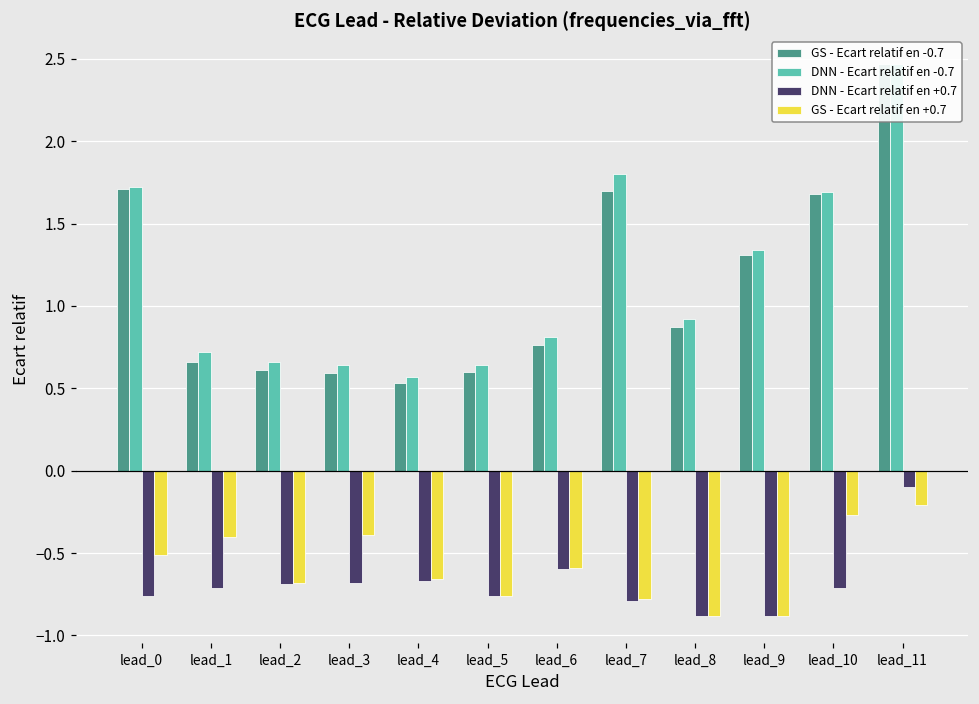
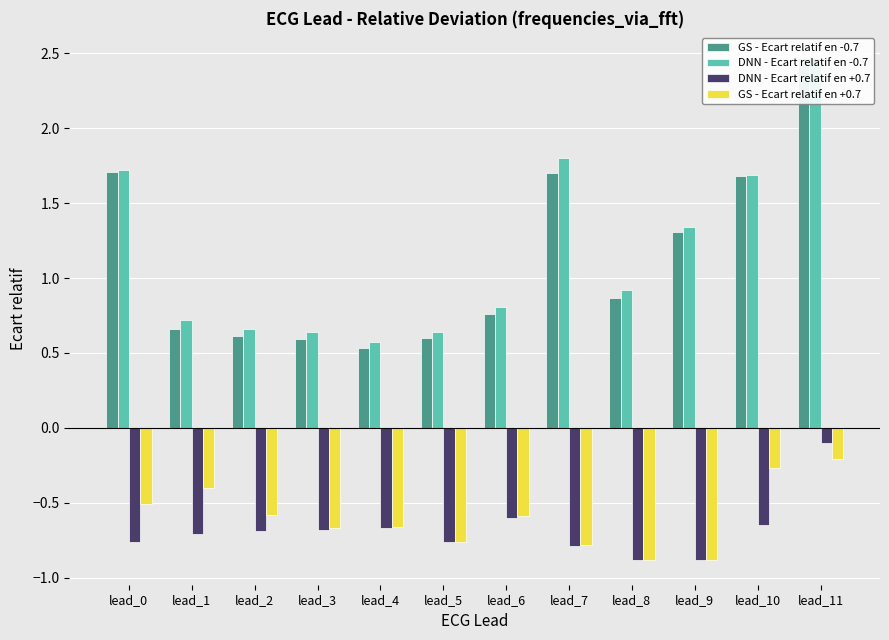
GS - Ecart relatif en +0.7, lead_2: -0.68 -> -0.58
GS - Ecart relatif en +0.7, lead_3: -0.39 -> -0.67
DNN - Ecart relatif en +0.7, lead_10: -0.71 -> -0.65
